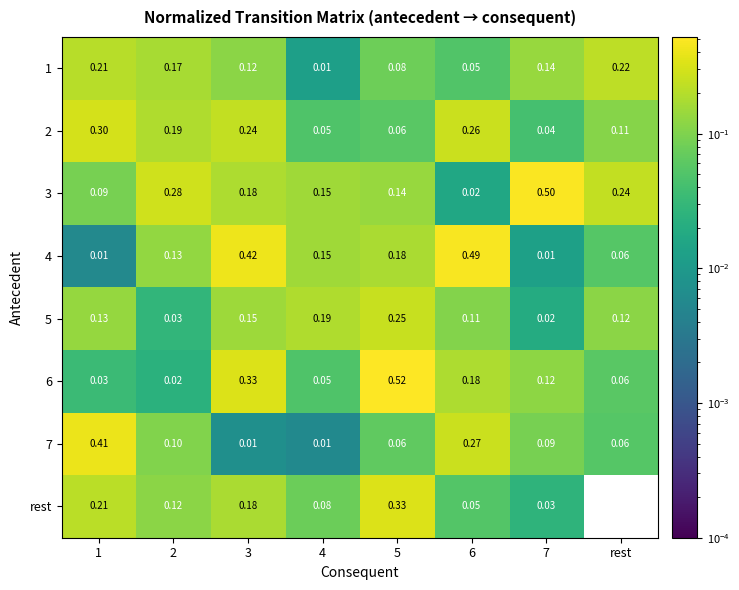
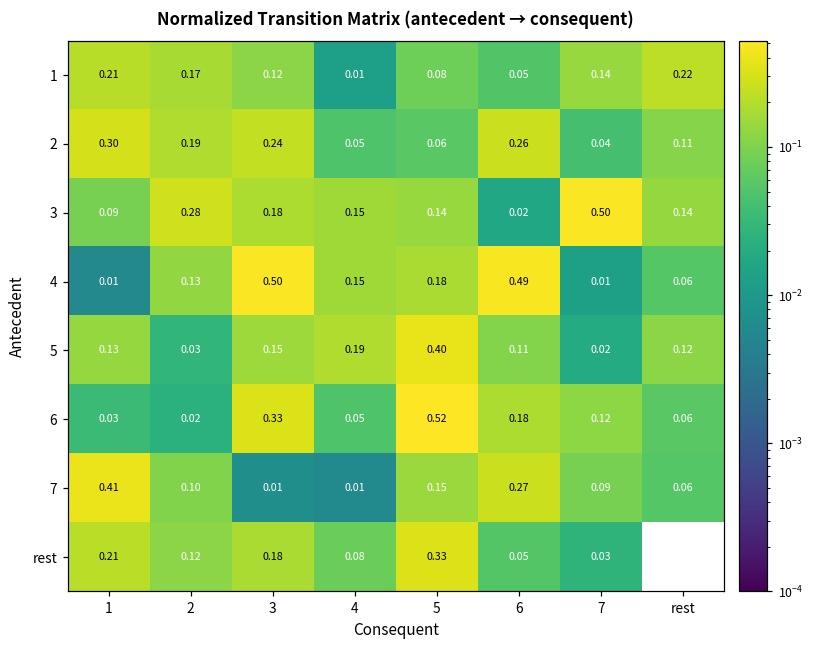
3, rest: 0.24 -> 0.14
4, 3: 0.42 -> 0.50
5, 5: 0.25 -> 0.40
7, 5: 0.06 -> 0.15
